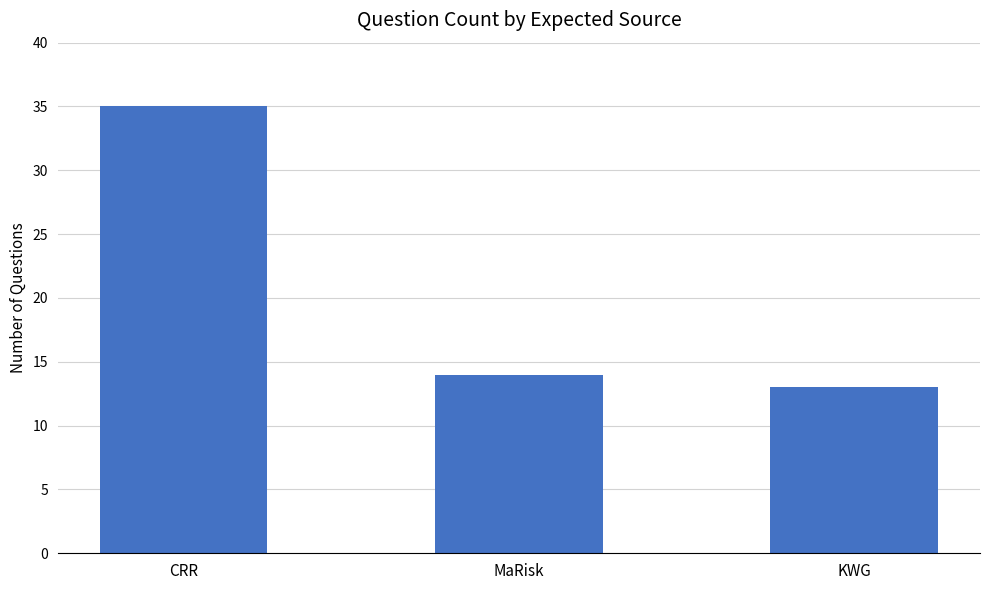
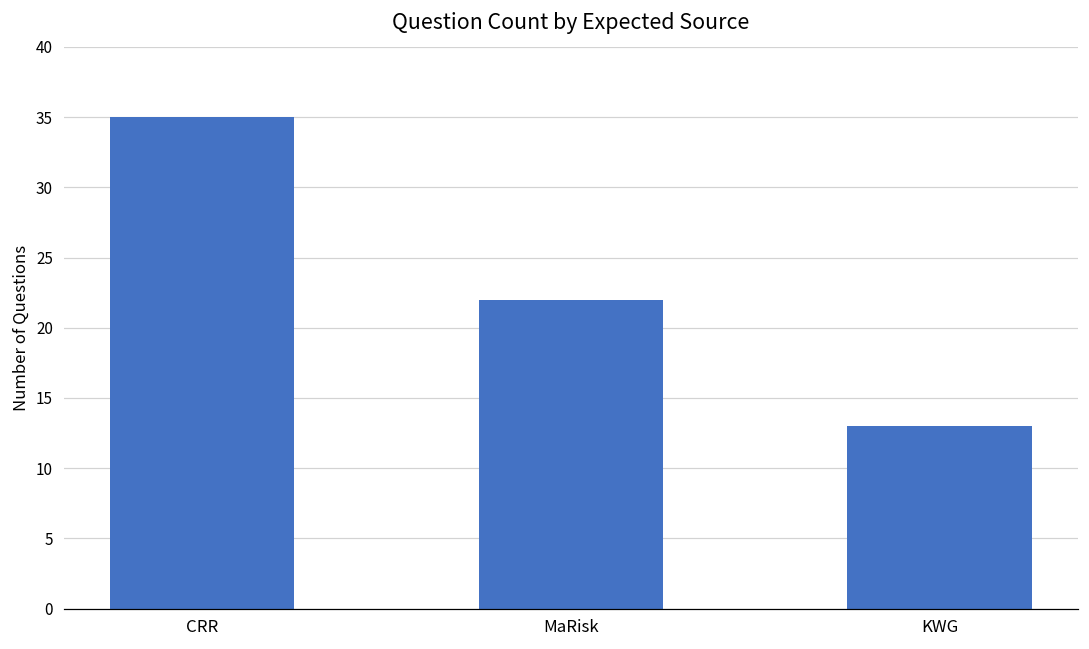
MaRisk: 14 -> 22
